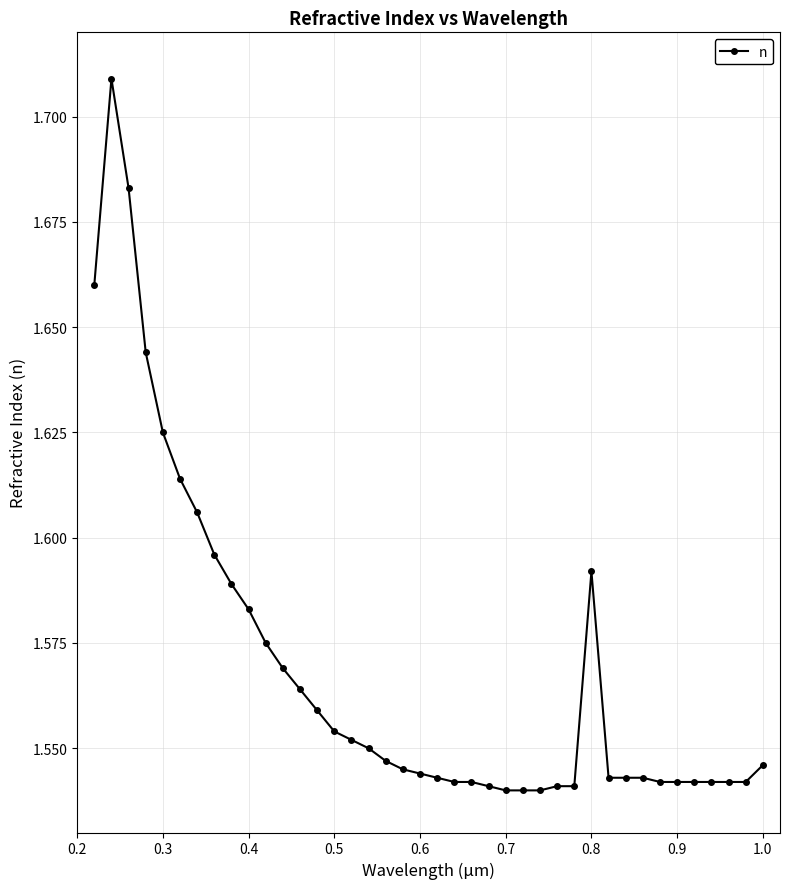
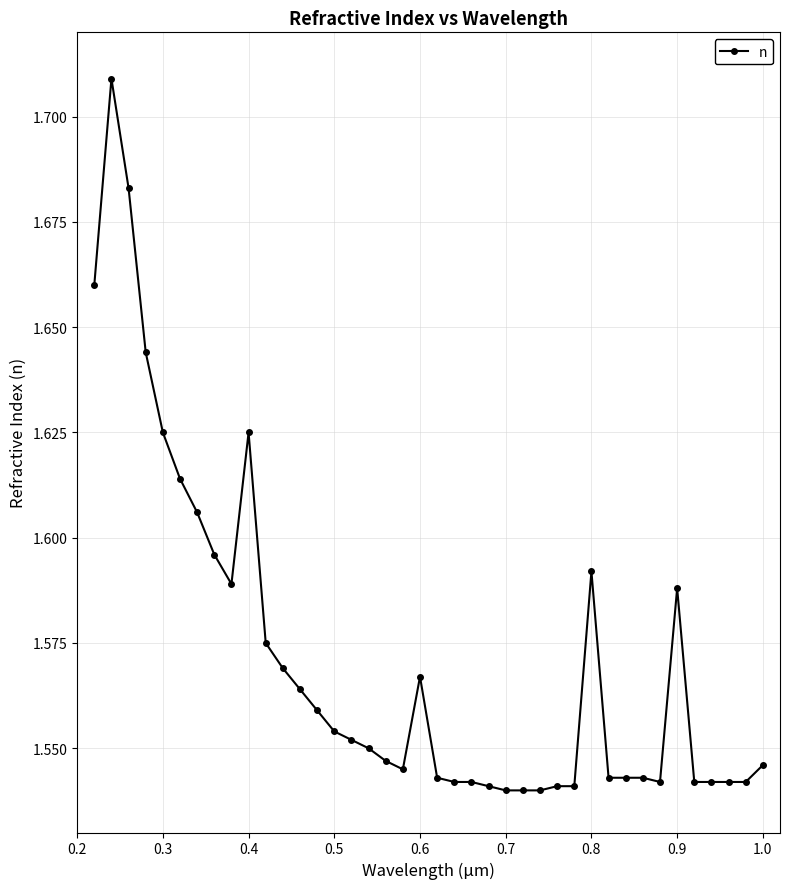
0.4: 1.583 -> 1.625
0.6: 1.544 -> 1.567
0.9: 1.542 -> 1.588
